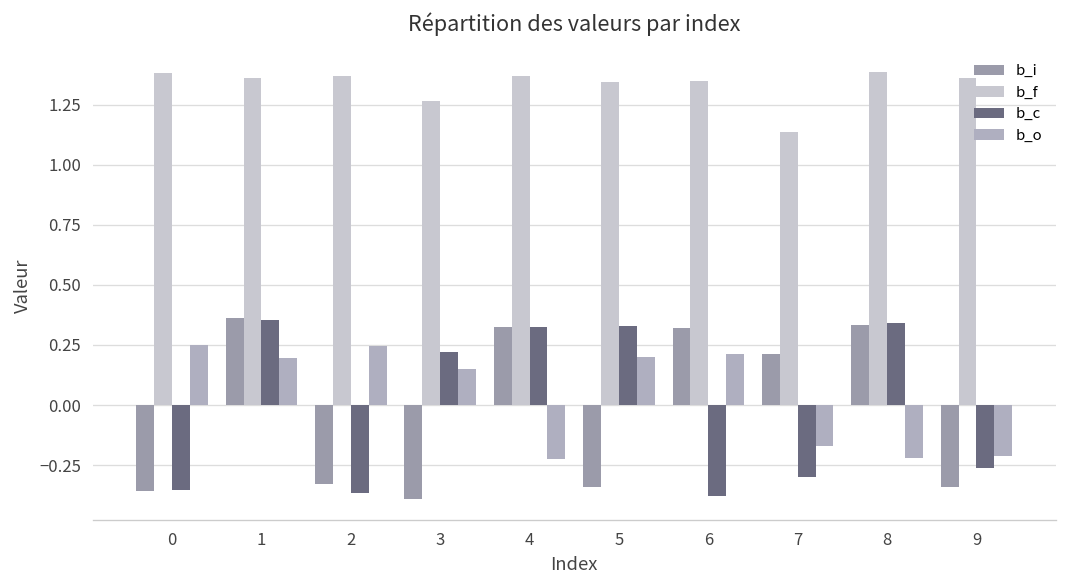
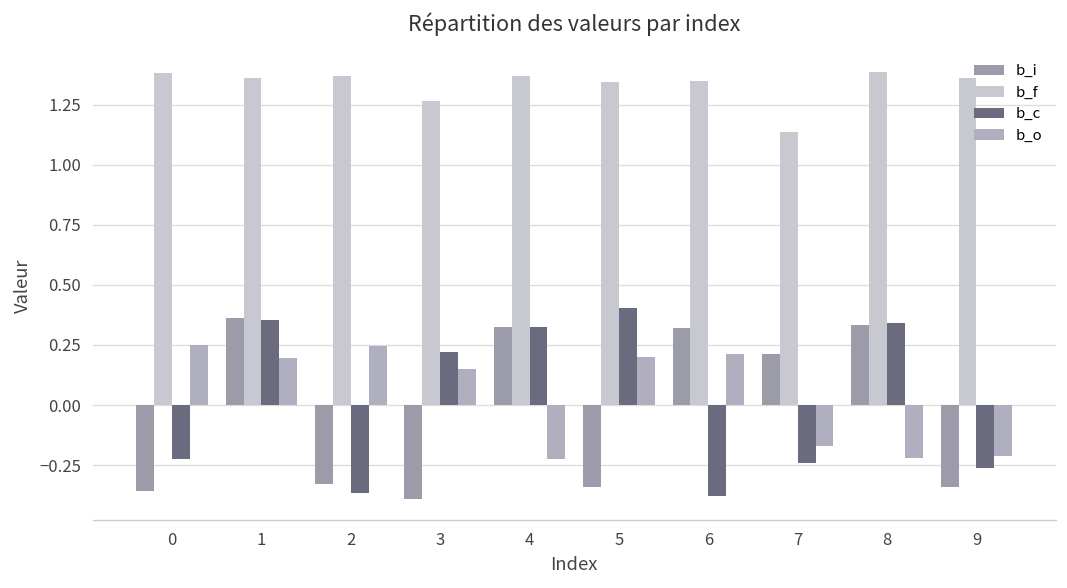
b_c, 0: -0.35 -> -0.23
b_c, 5: 0.33 -> 0.40
b_c, 7: -0.30 -> -0.24
